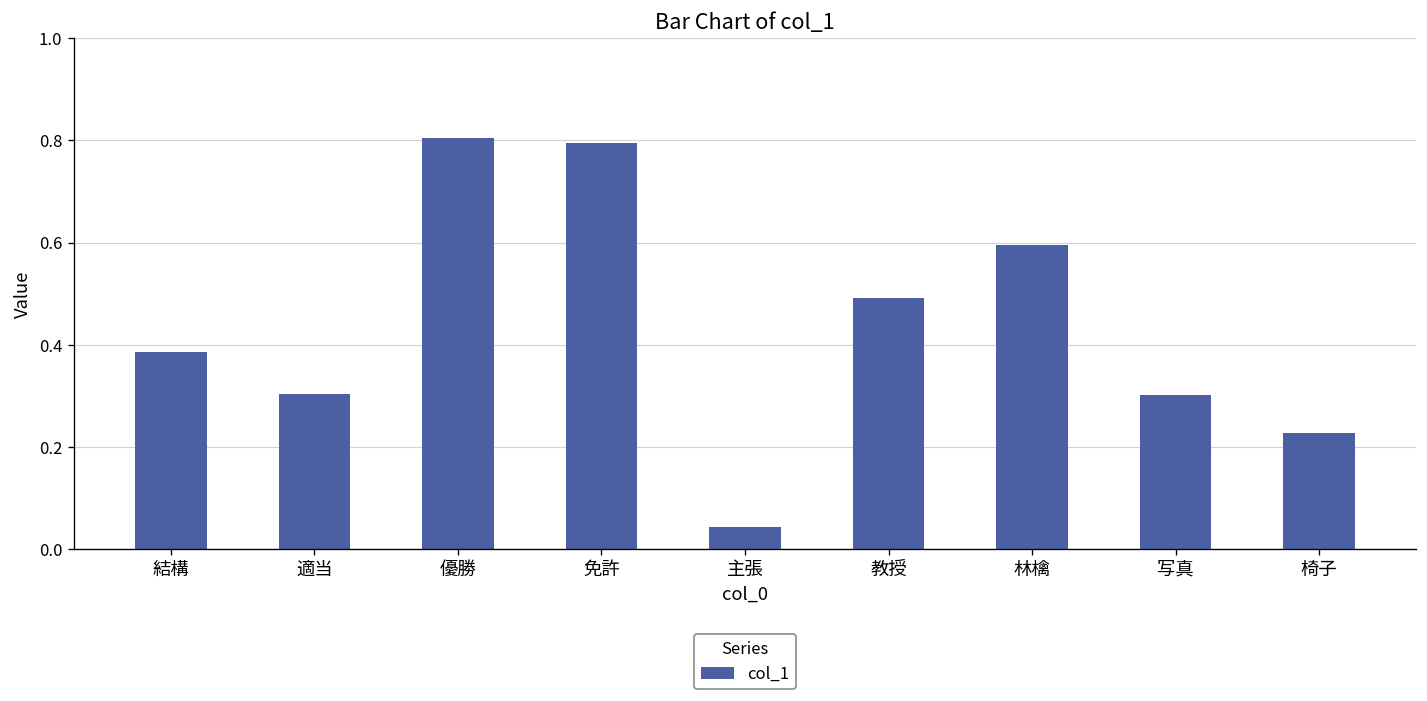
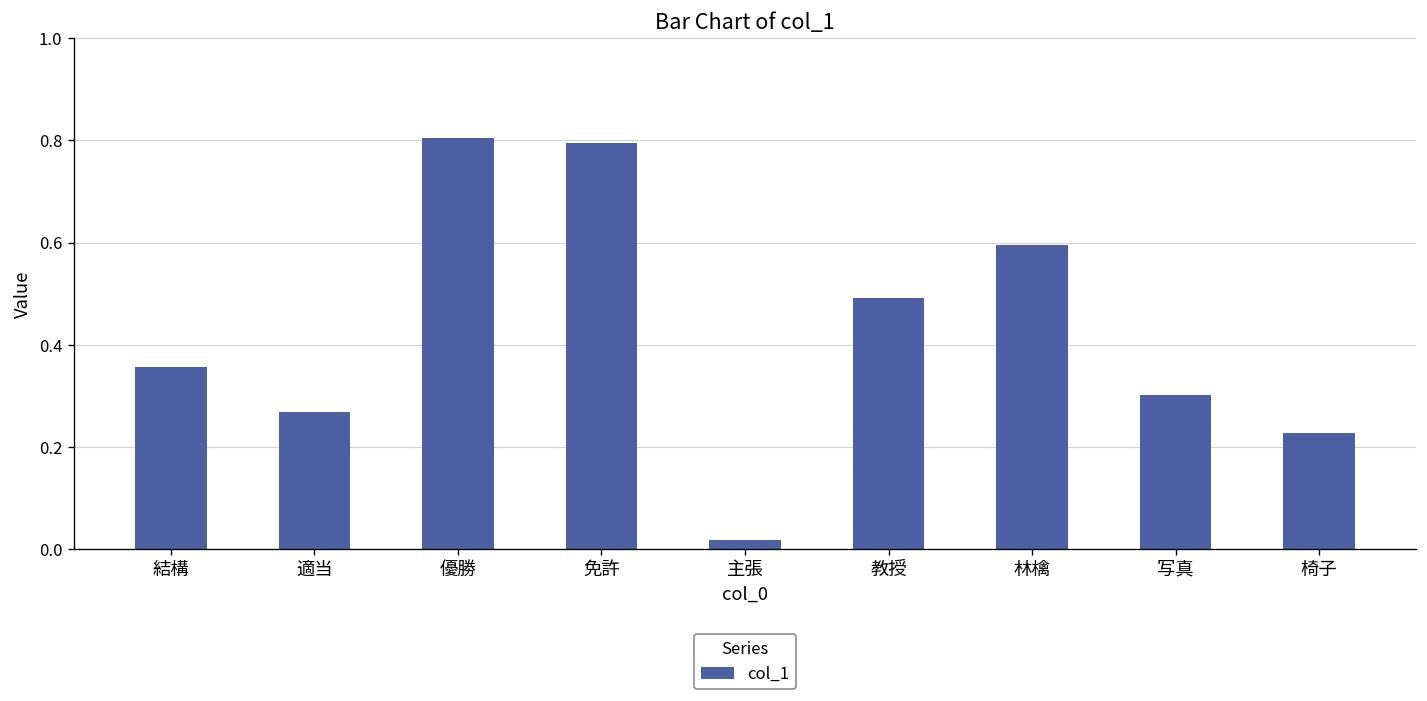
結構: 0.39 -> 0.36
適当: 0.30 -> 0.27
主張: 0.04 -> 0.02
